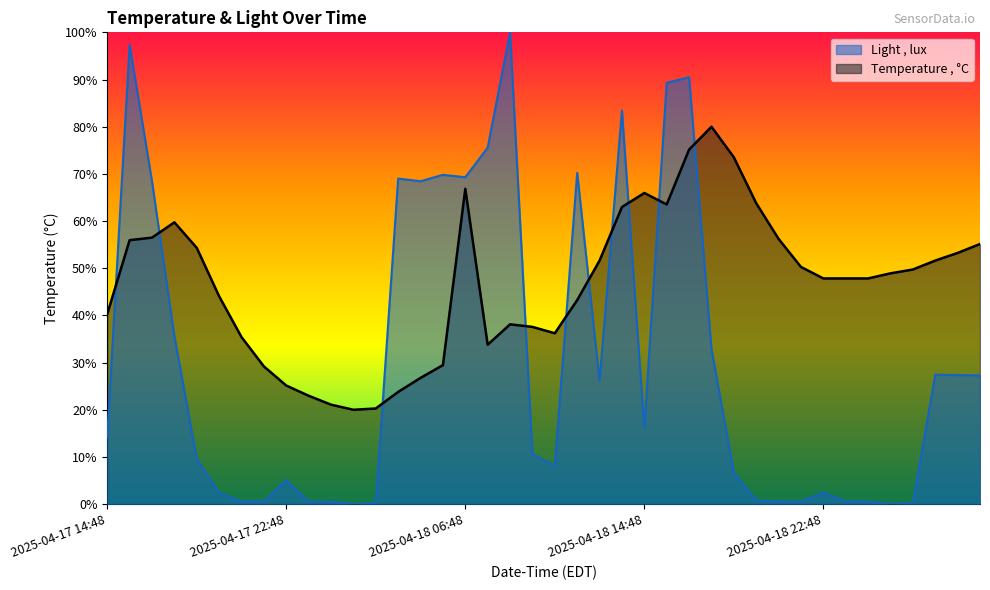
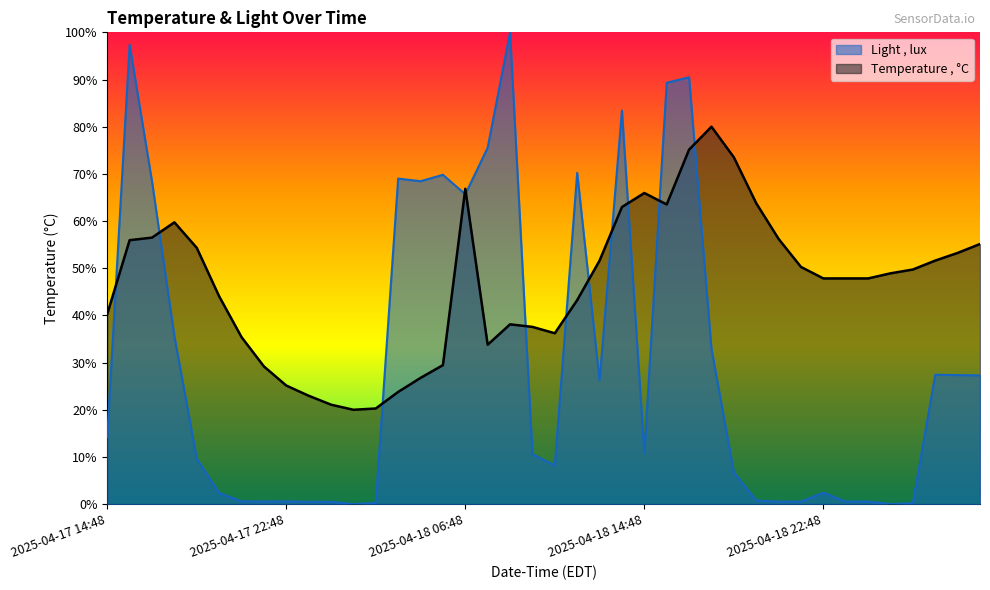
Light , lux, 2025-04-17 22:48: 5% -> 1%
Light , lux, 2025-04-18 06:48: 69% -> 66%
Light , lux, 2025-04-18 14:48: 16% -> 11%
